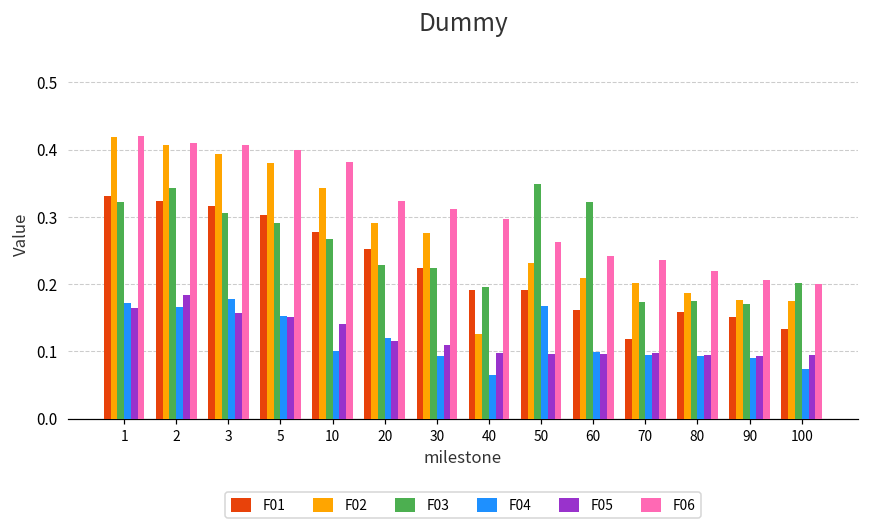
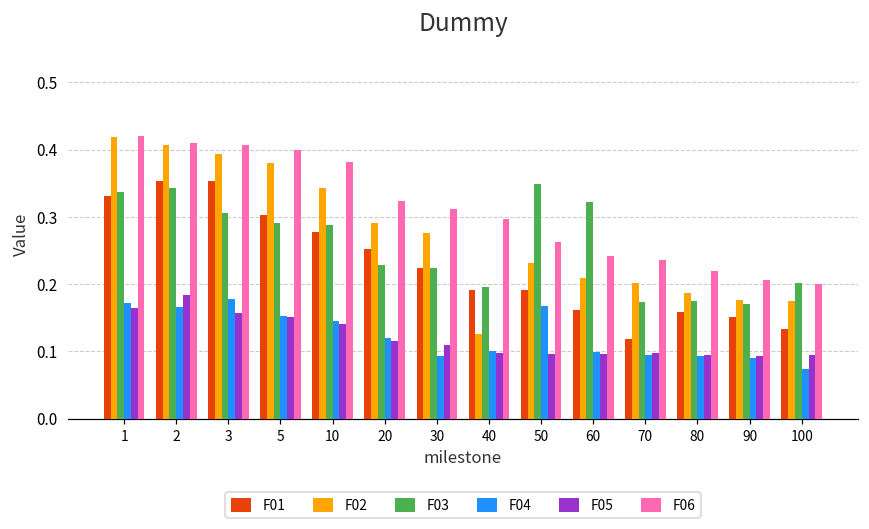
F03, 1: 0.32 -> 0.34
F01, 2: 0.32 -> 0.35
F01, 3: 0.32 -> 0.35
F03, 10: 0.27 -> 0.29
F04, 10: 0.10 -> 0.14
F04, 40: 0.07 -> 0.10
